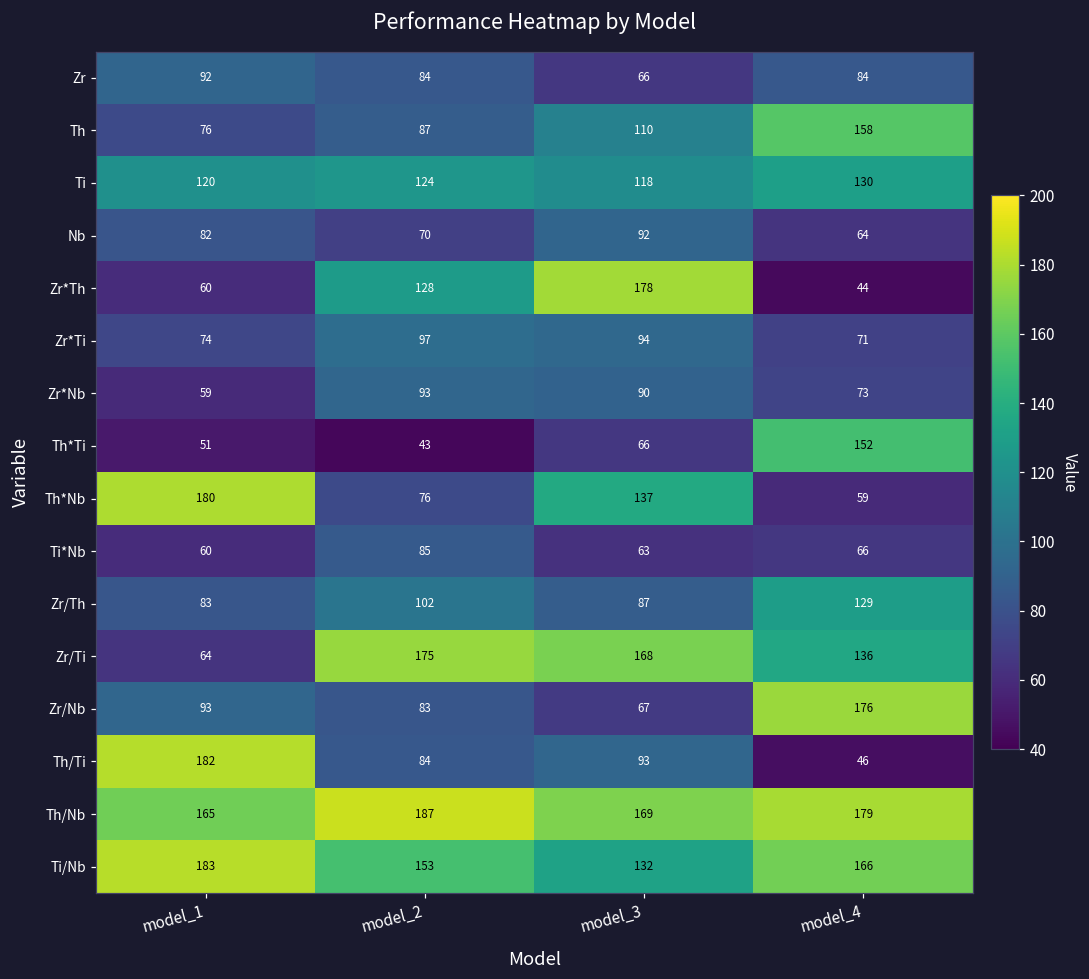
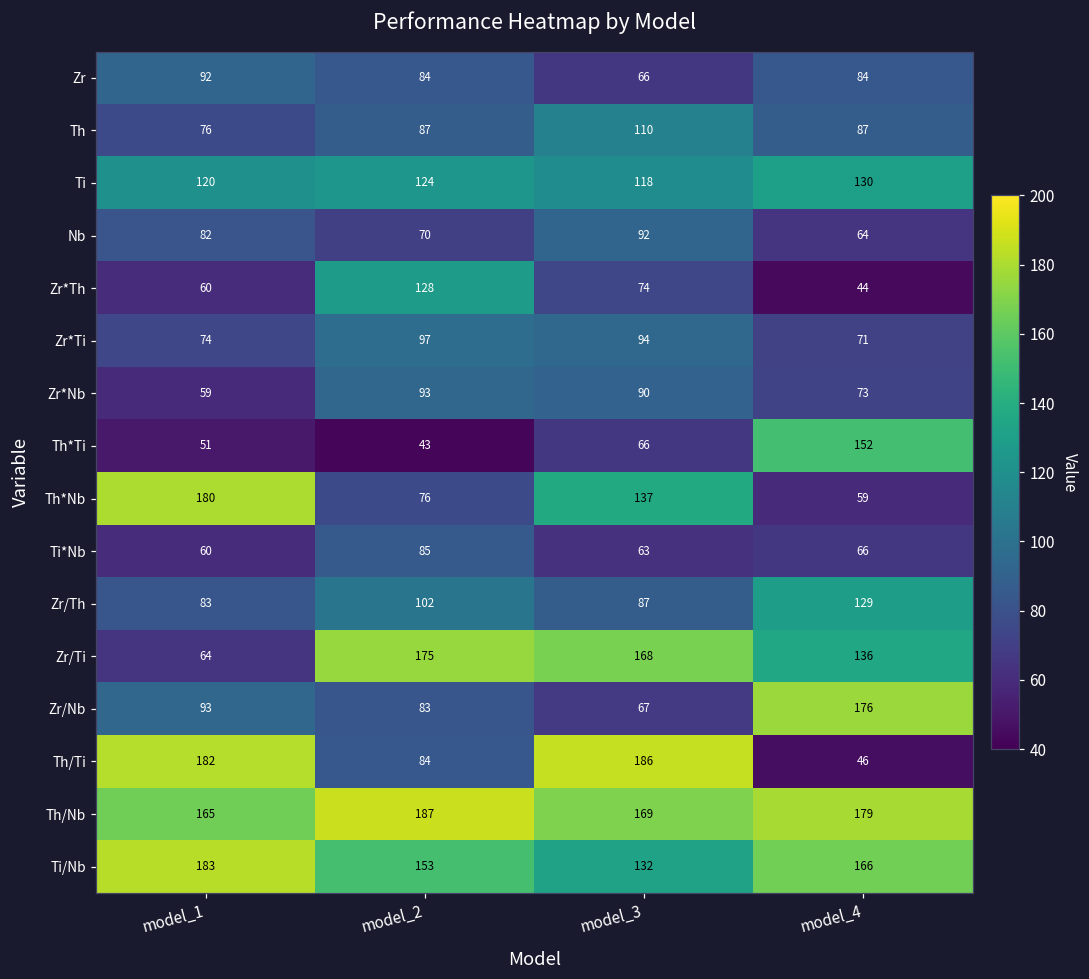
Th, model_4: 158 -> 87
Zr*Th, model_3: 178 -> 74
Th/Ti, model_3: 93 -> 186
